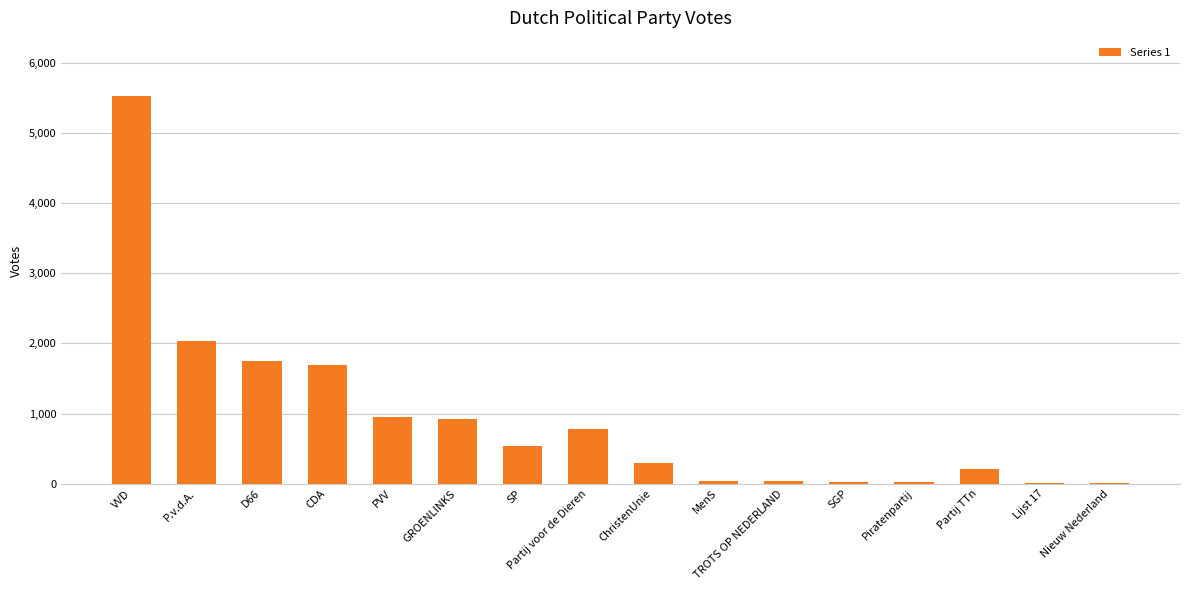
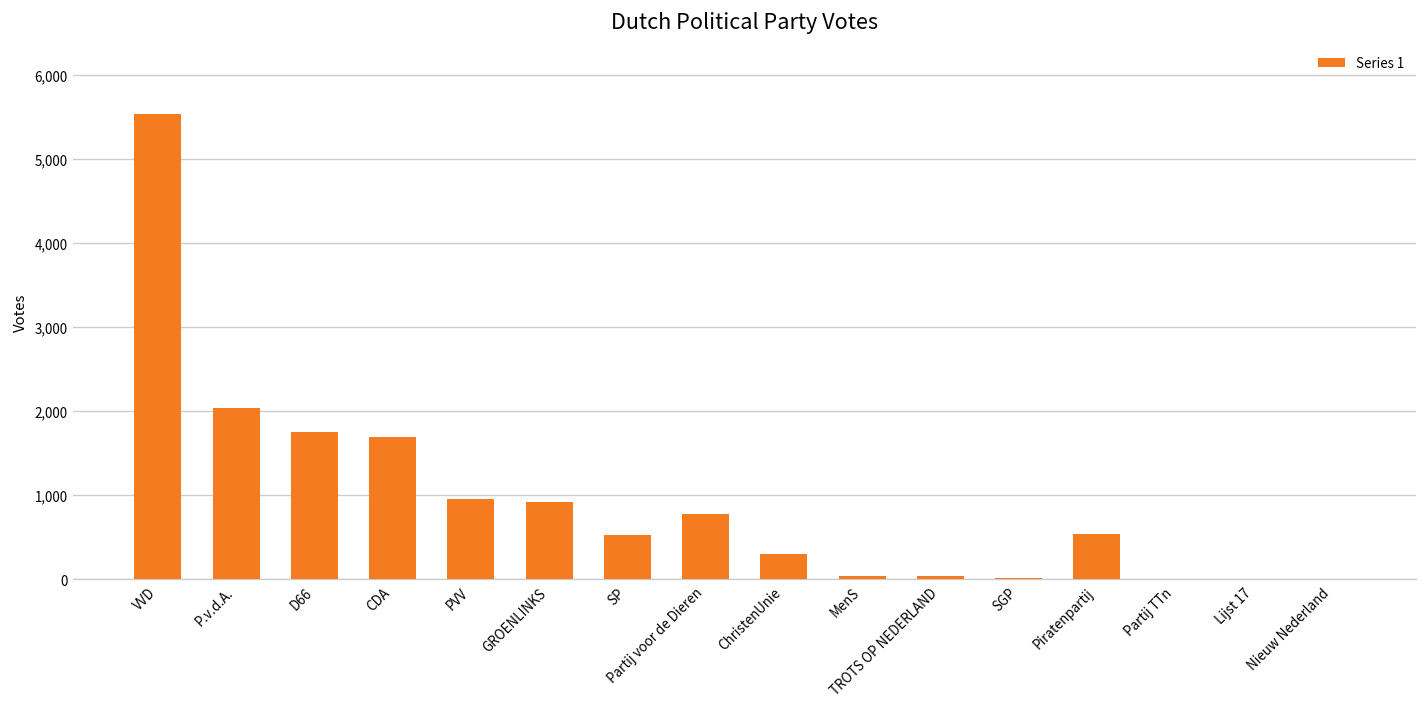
Piratenpartij: 0 -> 500
Partij TTn: 200 -> 0
